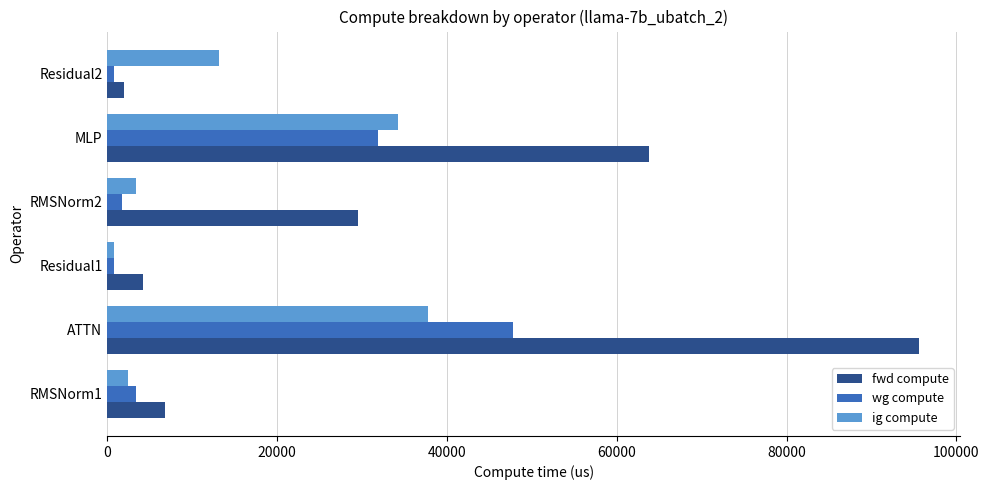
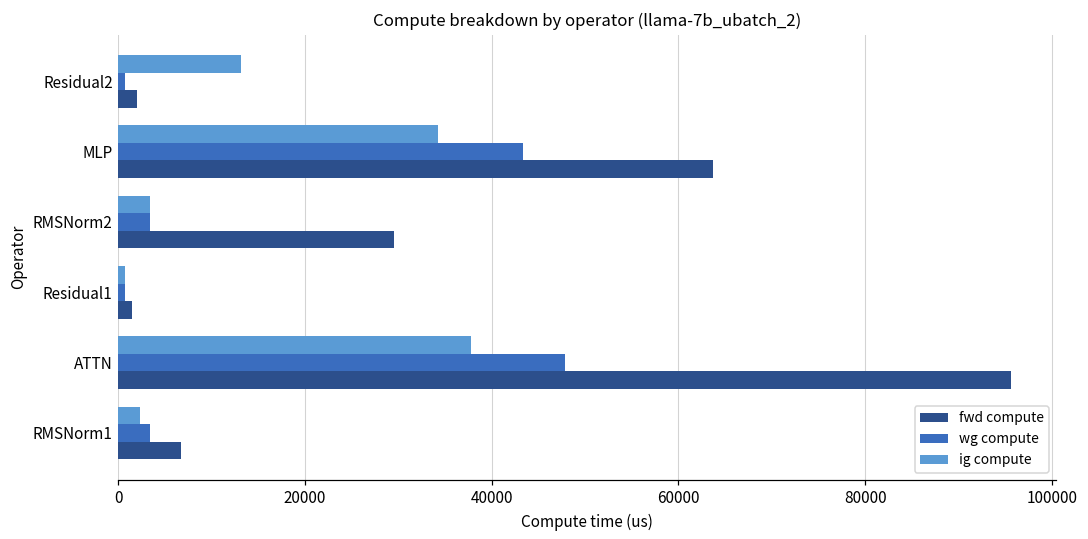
wg compute, MLP: 32000 -> 43000
wg compute, RMSNorm2: 2000 -> 3000
fwd compute, Residual1: 4000 -> 1000
